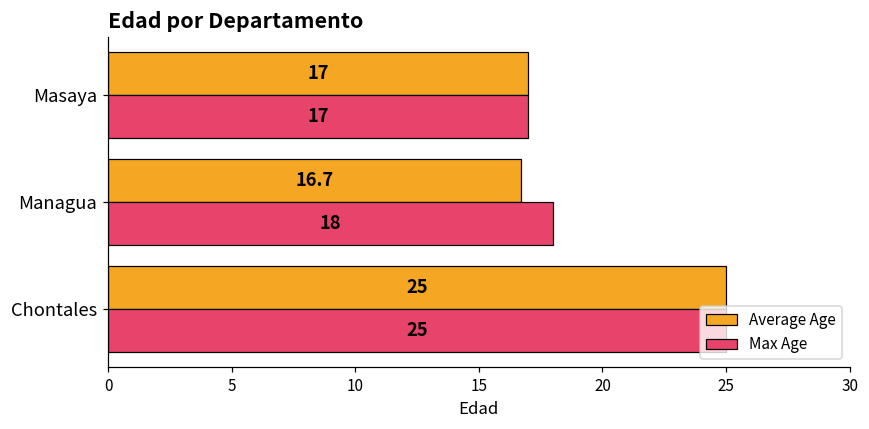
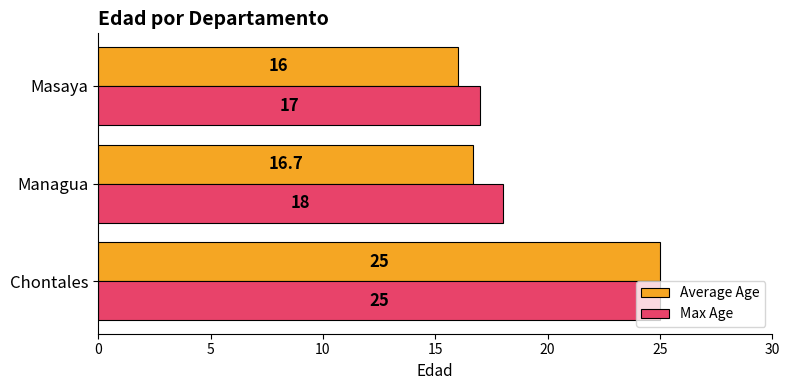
Average Age, Masaya: 17 -> 16
